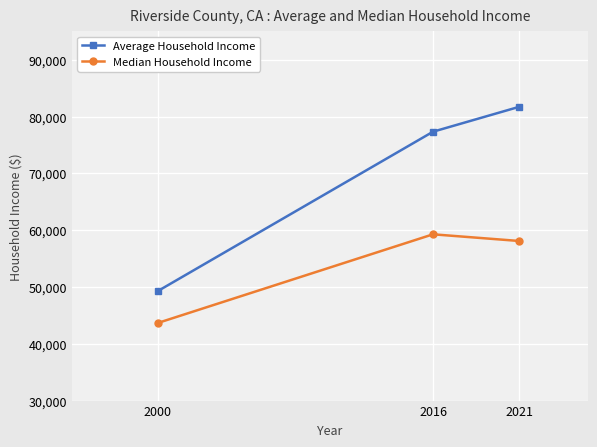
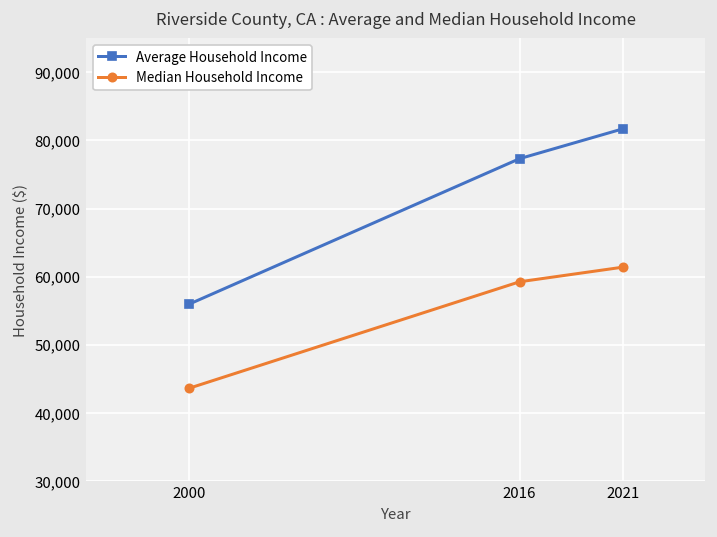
Average Household Income, 2000: 49,000 -> 56,000
Median Household Income, 2021: 58,000 -> 61,000
